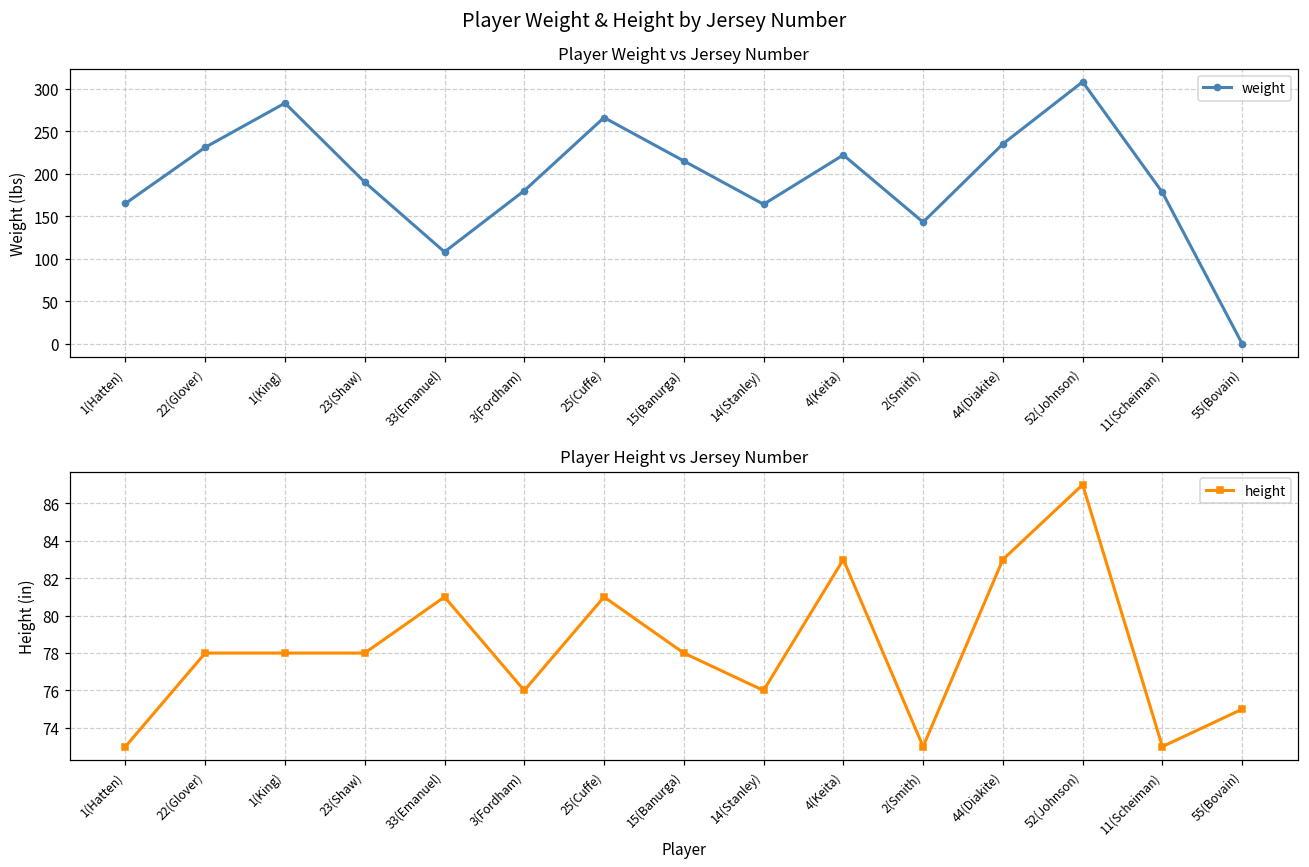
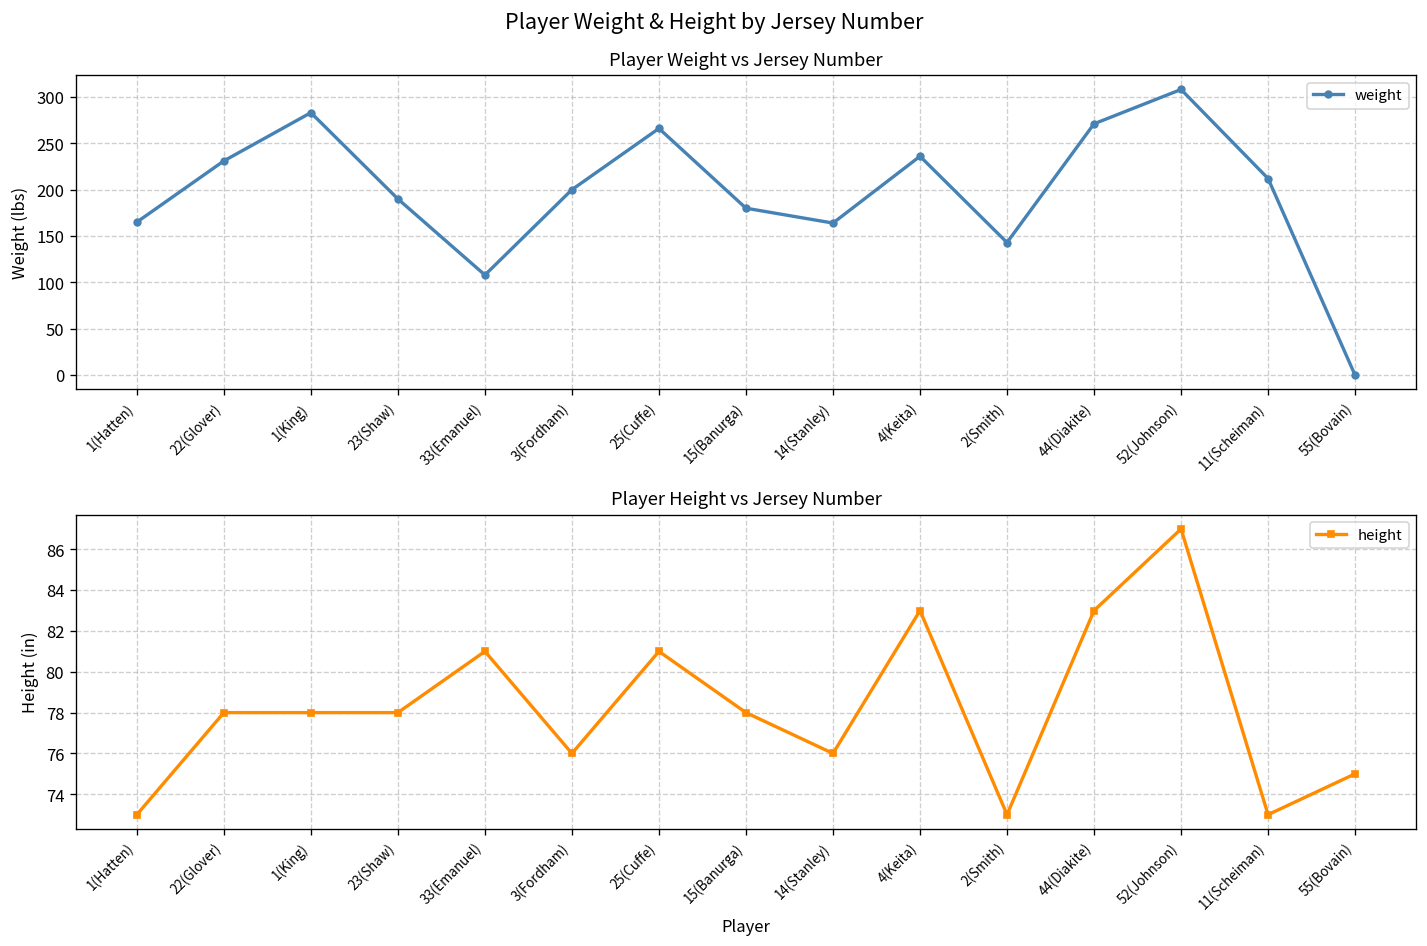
Player Weight vs Jersey Number, 3(Fordham): 180 -> 200
Player Weight vs Jersey Number, 15(Banurga): 220 -> 180
Player Weight vs Jersey Number, 4(Keita): 220 -> 240
Player Weight vs Jersey Number, 44(Diakite): 240 -> 270
Player Weight vs Jersey Number, 11(Scheiman): 180 -> 210
